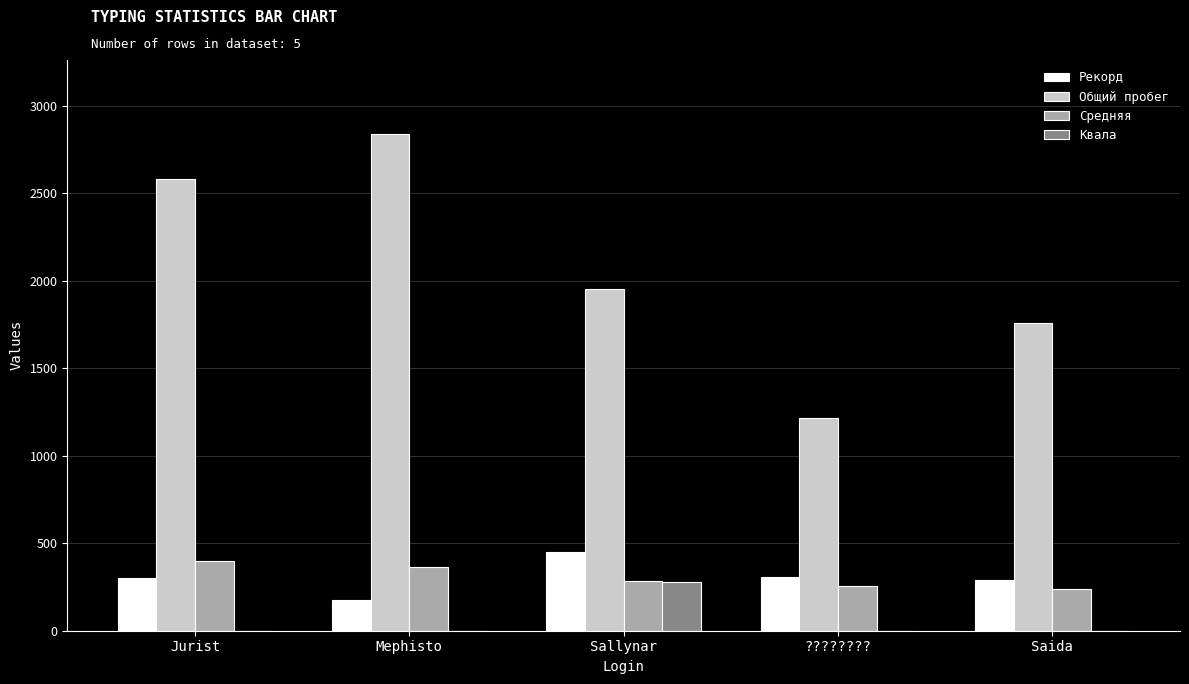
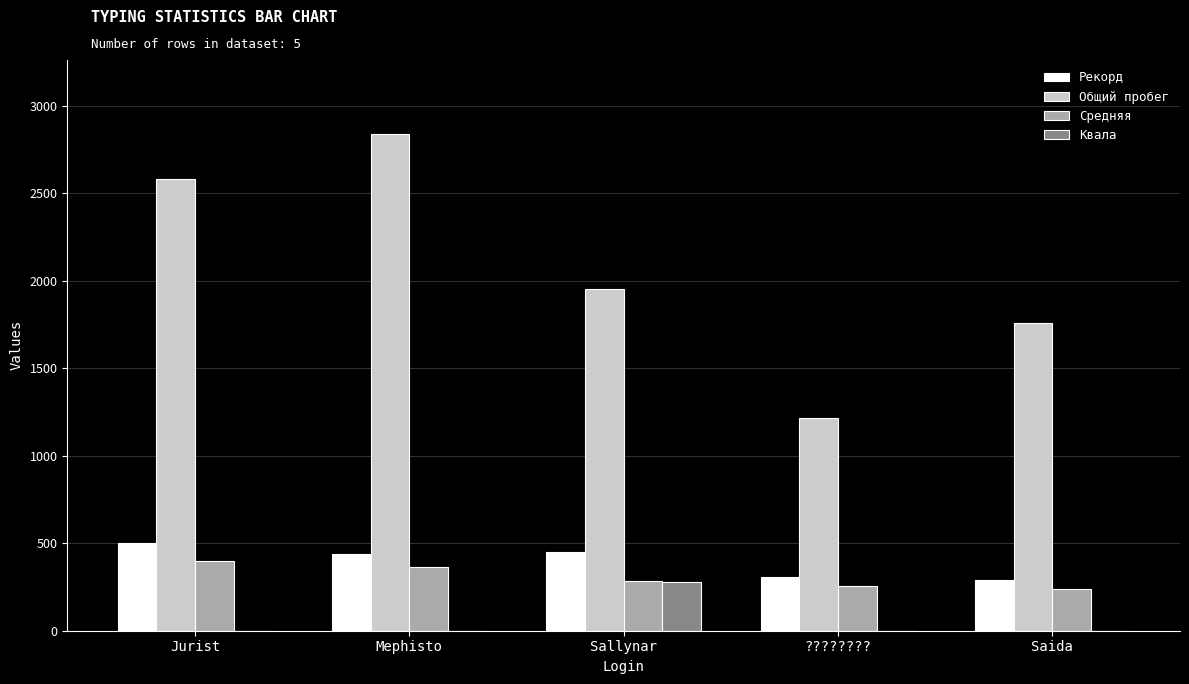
Рекорд, Jurist: 300 -> 500
Рекорд, Mephisto: 170 -> 440
